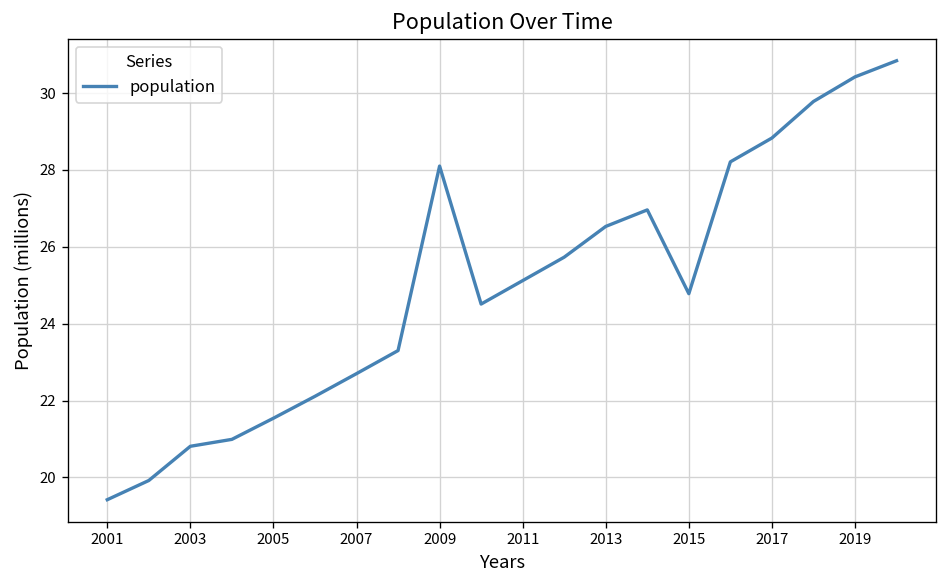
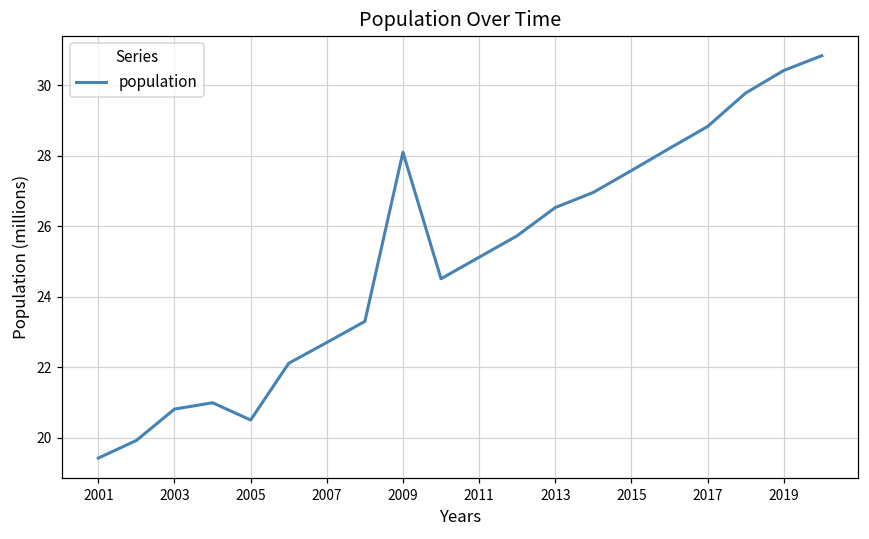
2005: 21.5 -> 20.5
2015: 24.8 -> 27.6
